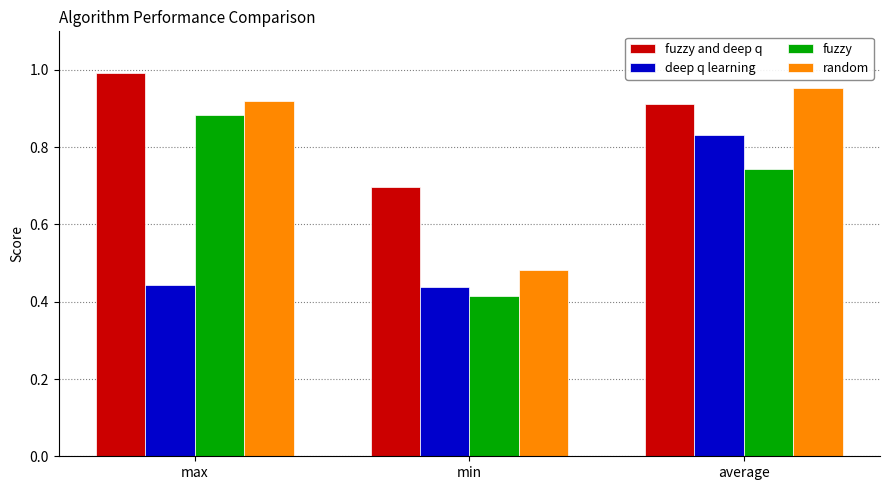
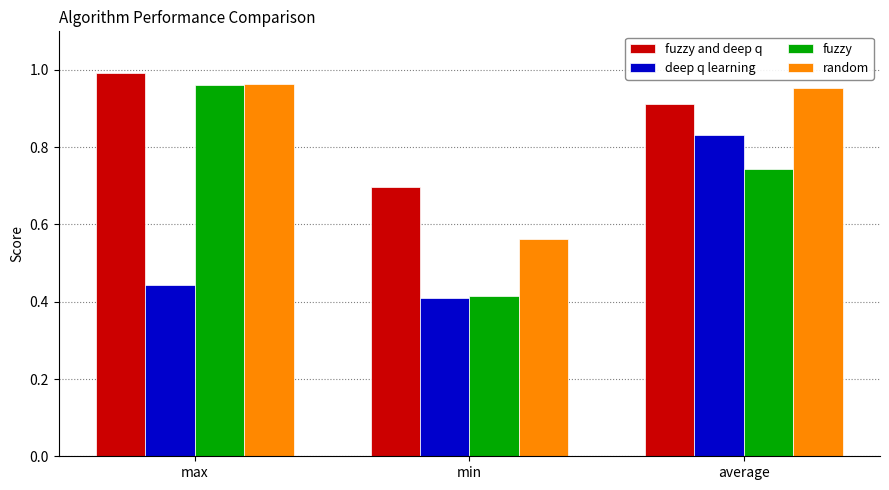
fuzzy, max: 0.88 -> 0.96
random, max: 0.92 -> 0.96
deep q learning, min: 0.44 -> 0.41
random, min: 0.48 -> 0.56
